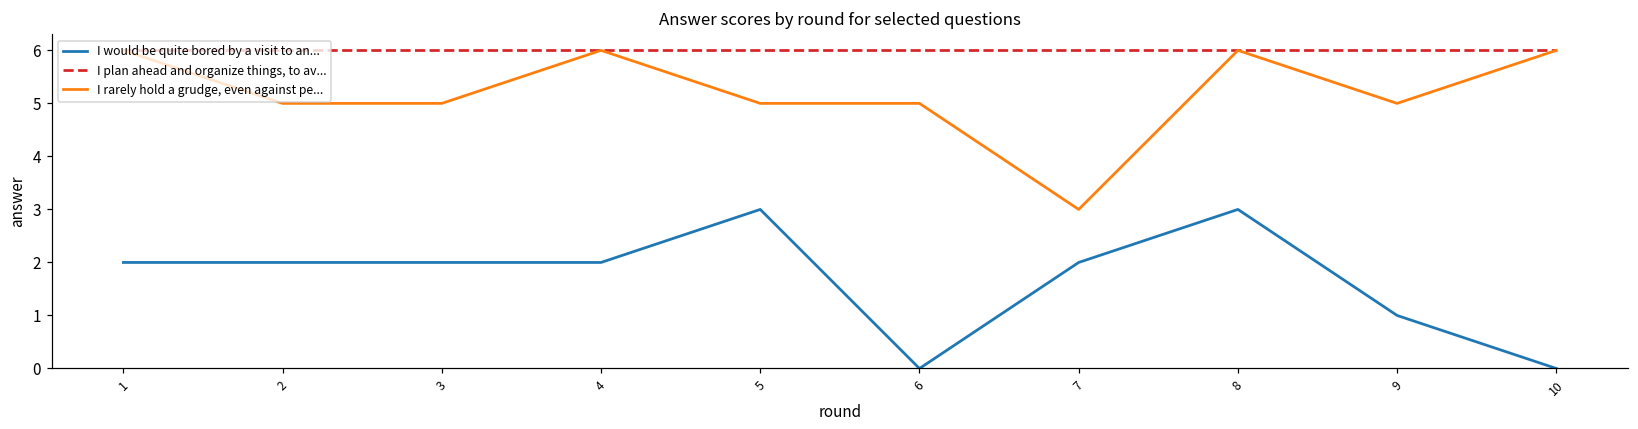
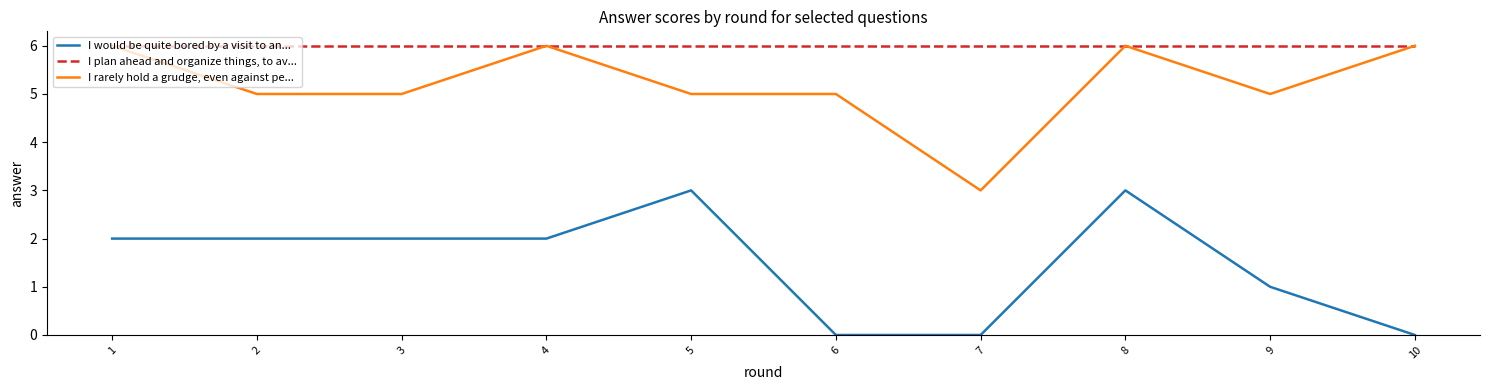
I would be quite bored by a visit to an..., 7: 2 -> 0
